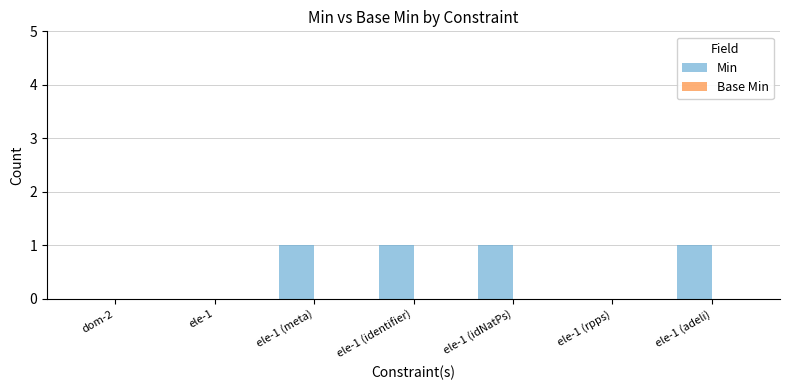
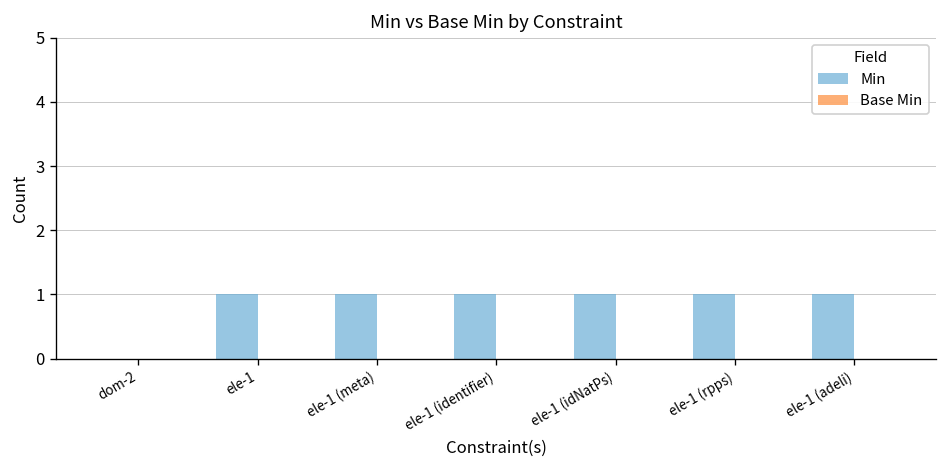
Min, ele-1: 0 -> 1
Min, ele-1 (rpps): 0 -> 1
